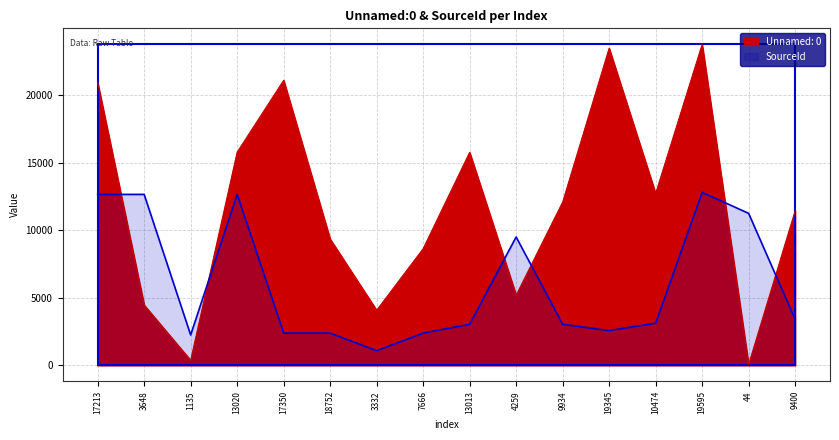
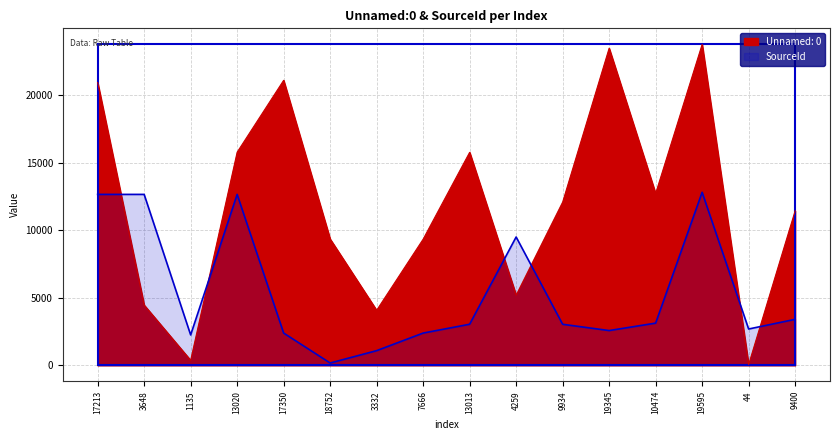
SourceId, 18752: 2400 -> 200
Unnamed: 0, 7666: 8600 -> 9300
SourceId, 44: 11300 -> 2700
